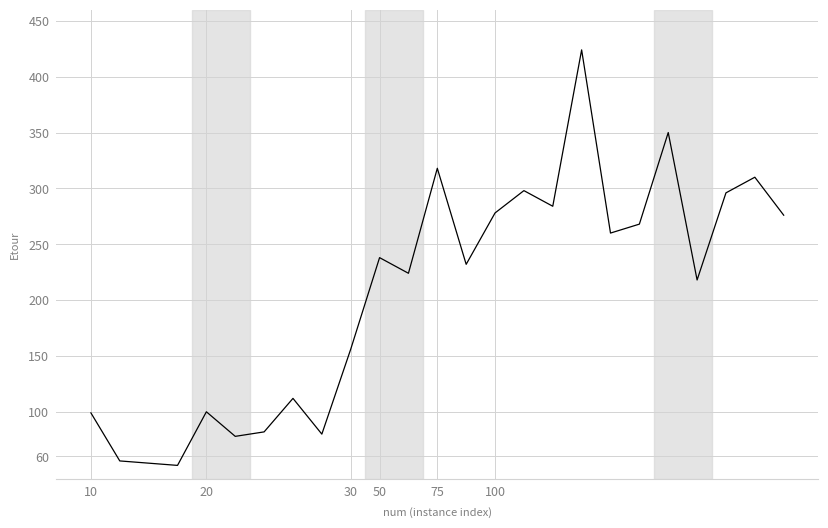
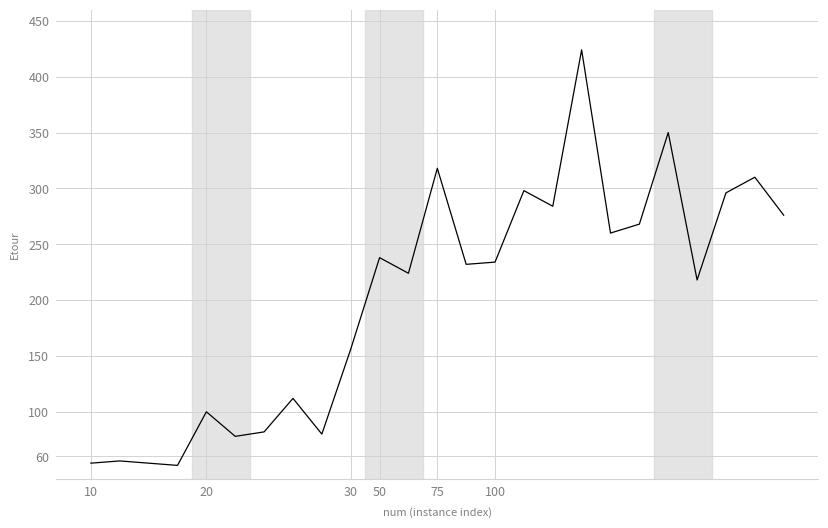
10: 99 -> 54
100: 278 -> 234
